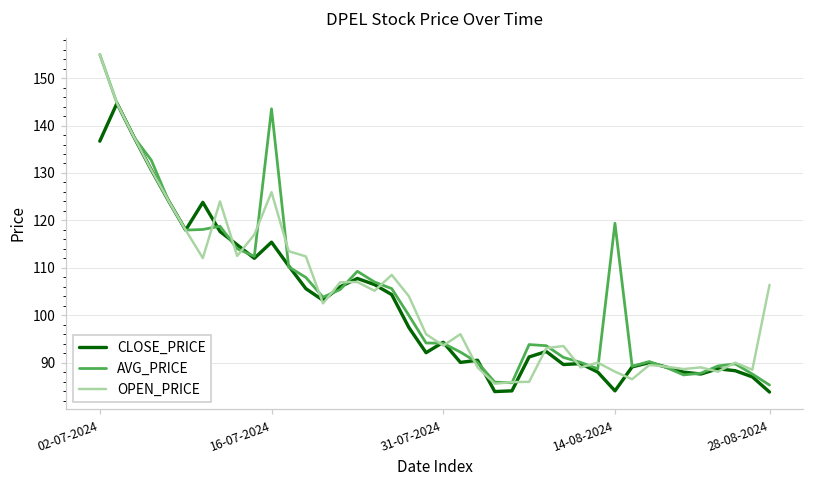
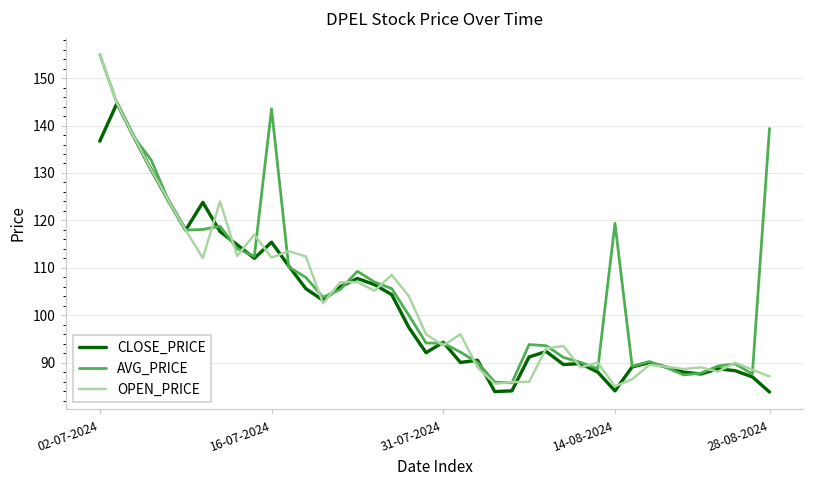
OPEN_PRICE, 16-07-2024: 126 -> 112
OPEN_PRICE, 14-08-2024: 88 -> 85
AVG_PRICE, 28-08-2024: 85 -> 139
OPEN_PRICE, 28-08-2024: 106 -> 87
